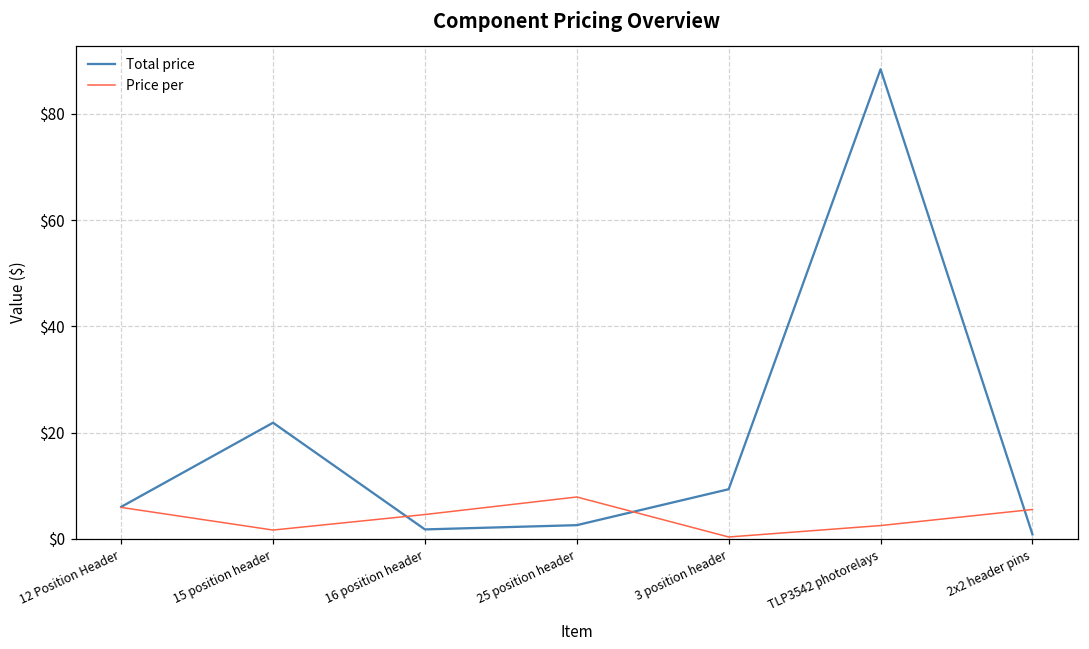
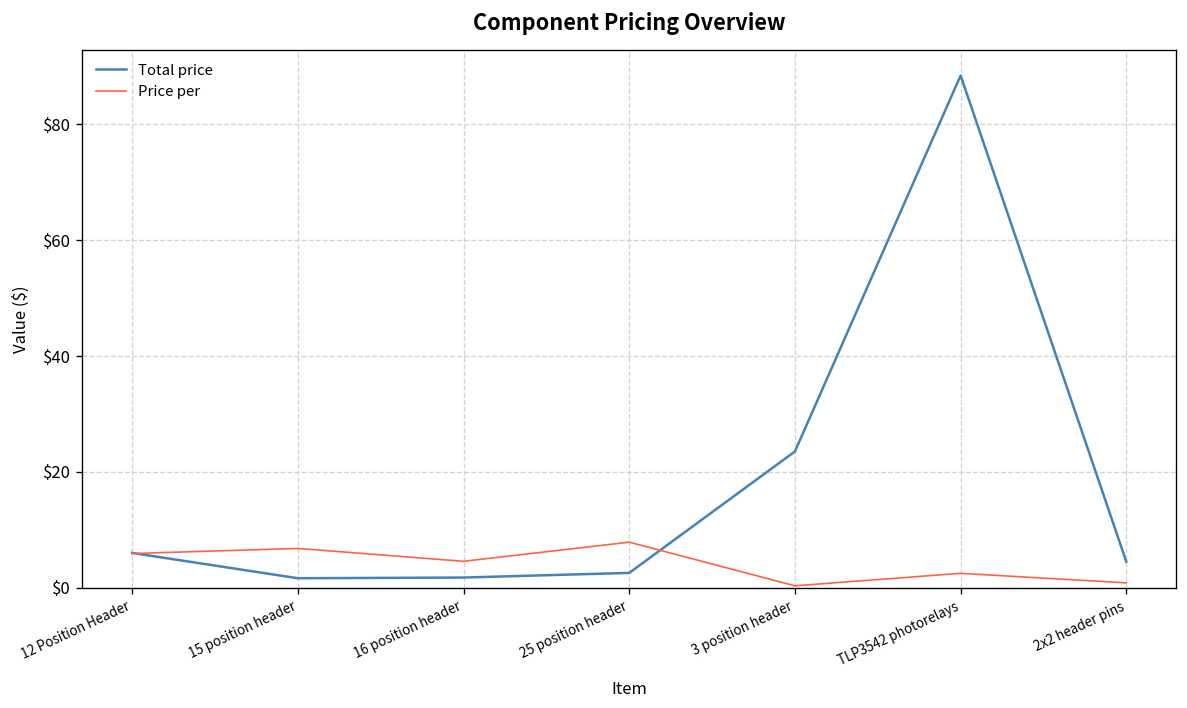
Total price, 15 position header: $22 -> $2
Price per, 15 position header: $2 -> $7
Total price, 3 position header: $9 -> $24
Total price, 2x2 header pins: $1 -> $5
Price per, 2x2 header pins: $6 -> $1
